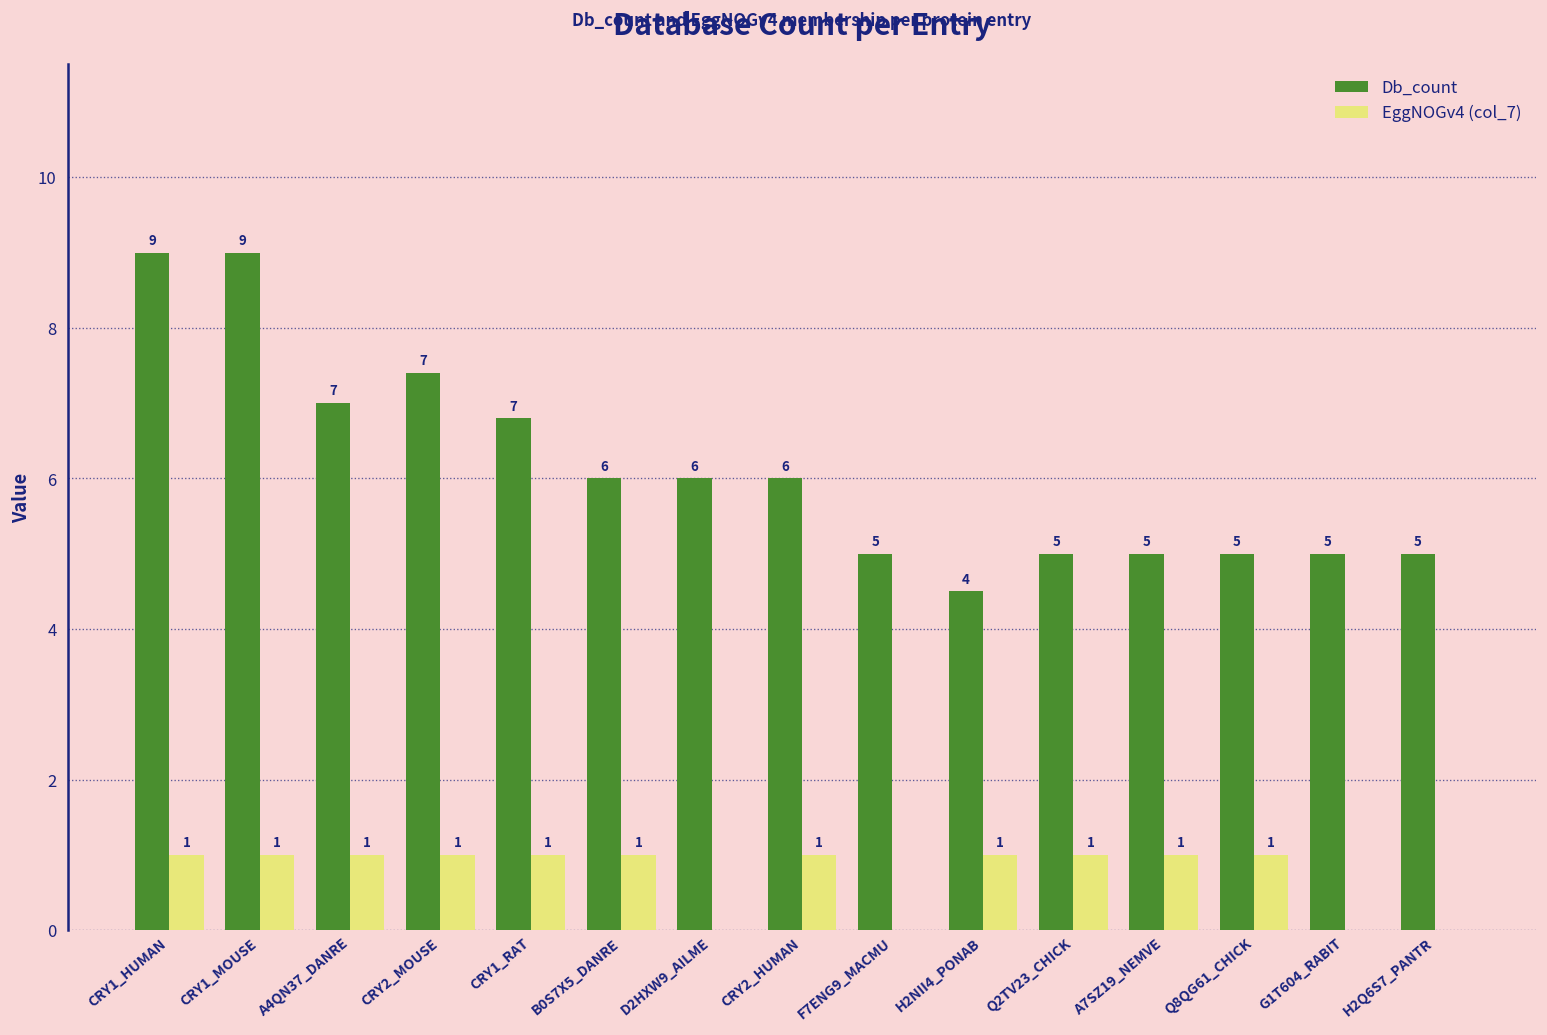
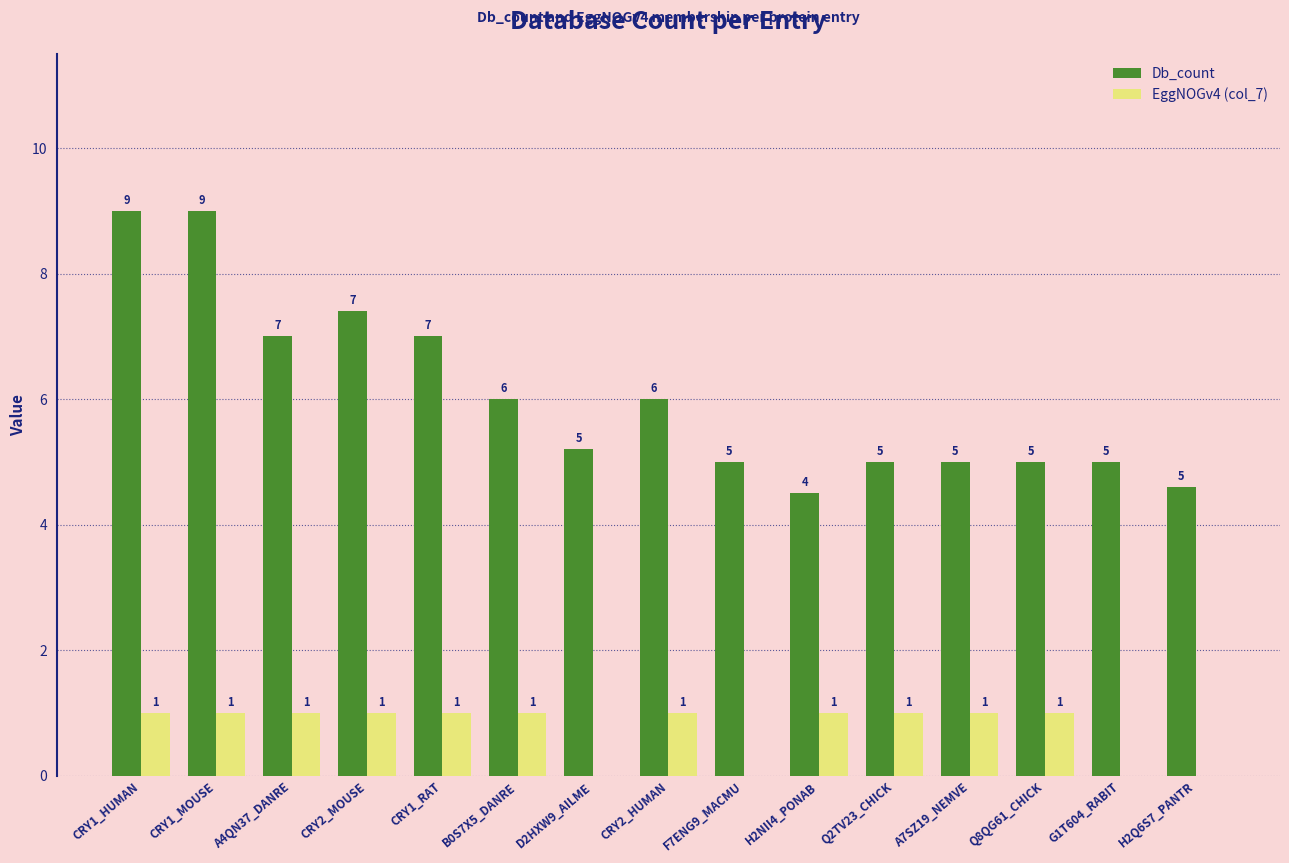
Db_count, CRY1_RAT: 6.8 -> 7.0
Db_count, D2HXW9_AILME: 6 -> 5
Db_count, H2Q6S7_PANTR: 5.0 -> 4.6
